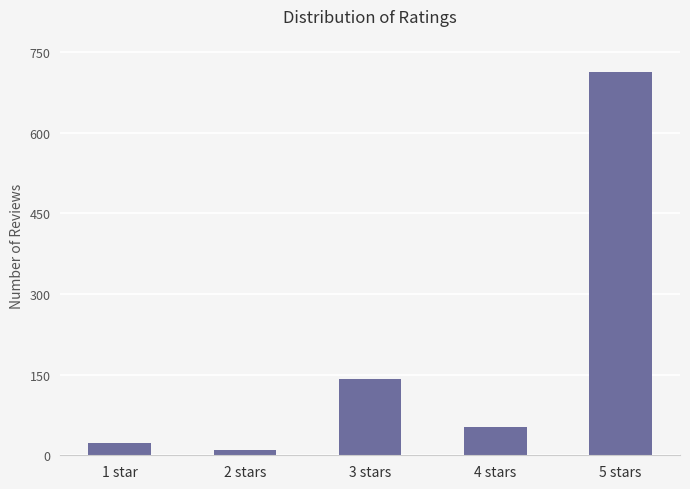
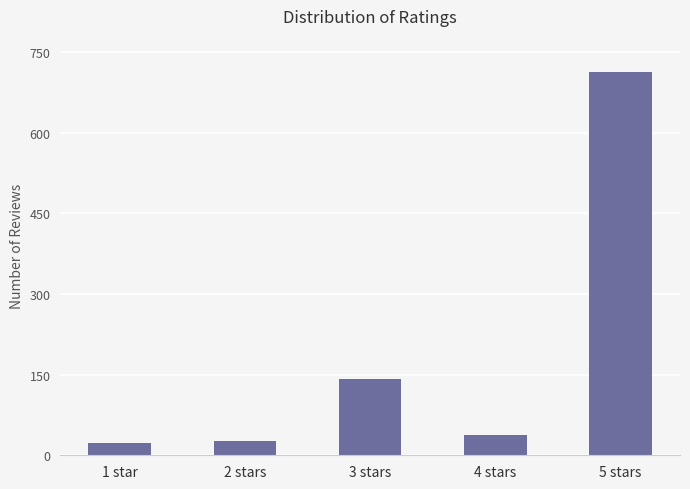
2 stars: 10 -> 30
4 stars: 50 -> 40
